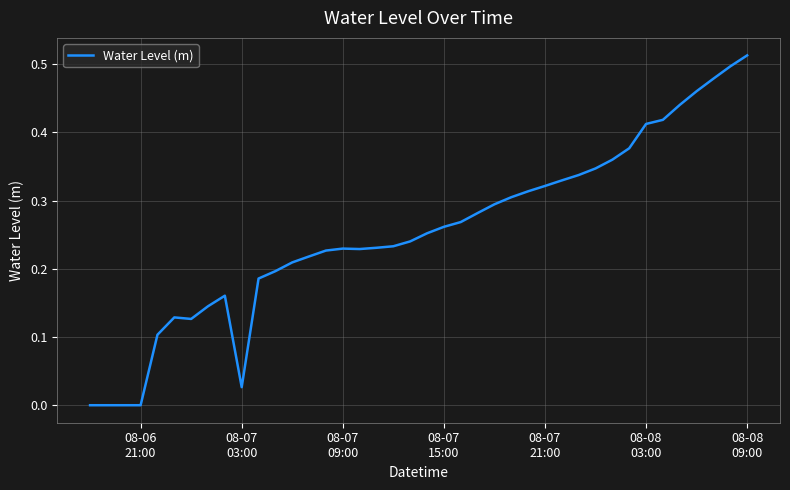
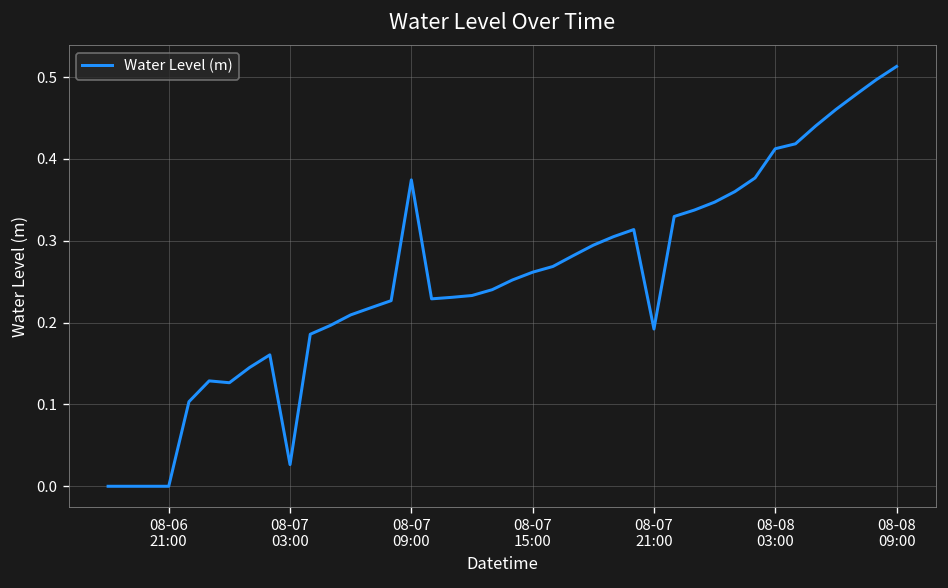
08-07 09:00: 0.23 -> 0.37
08-07 21:00: 0.32 -> 0.19
